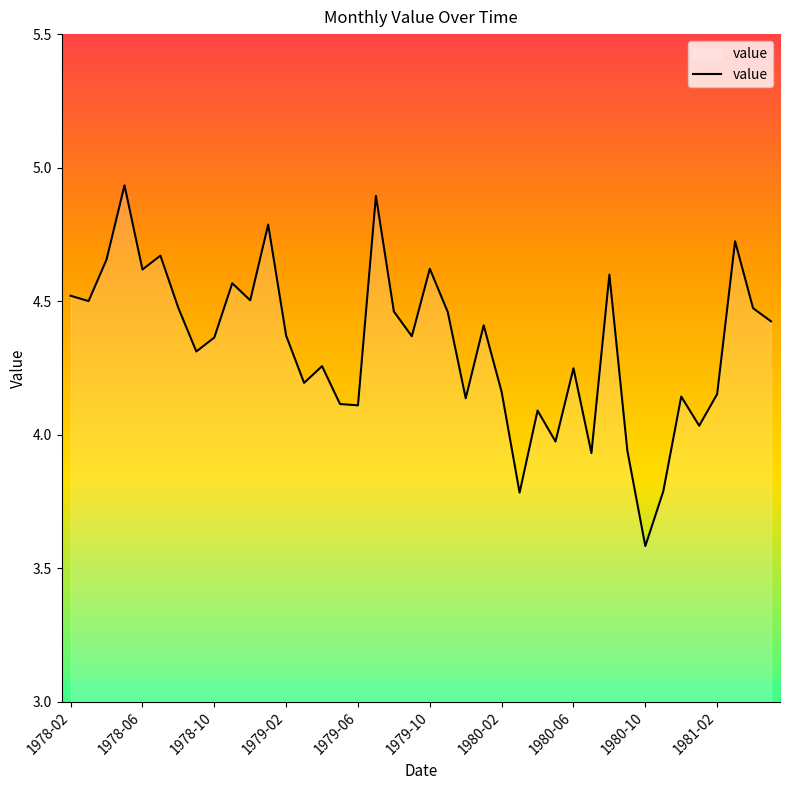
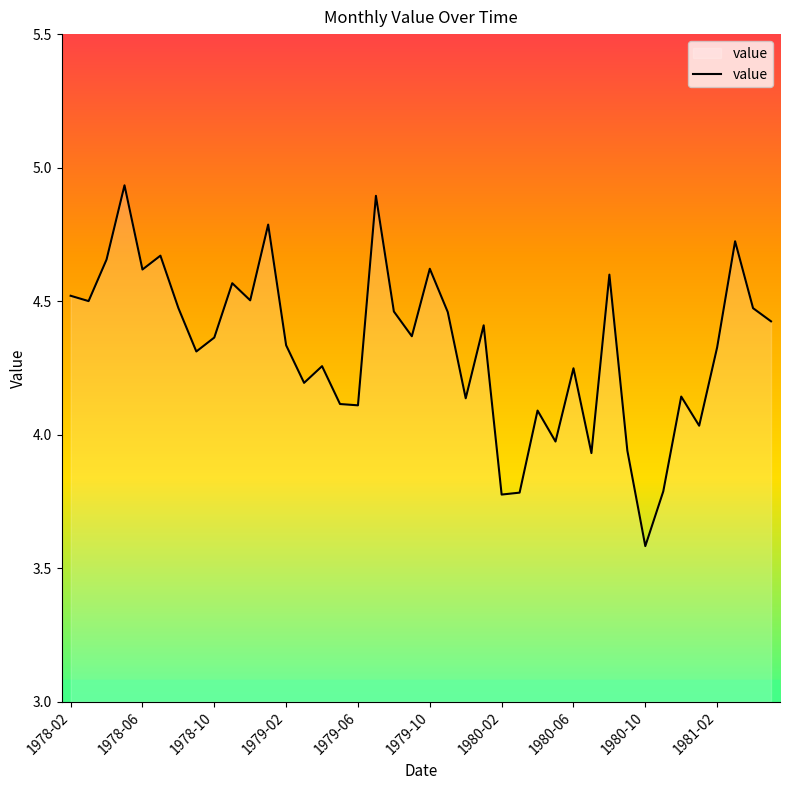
1979-02: 4.37 -> 4.33
1980-02: 4.16 -> 3.78
1981-02: 4.15 -> 4.33
